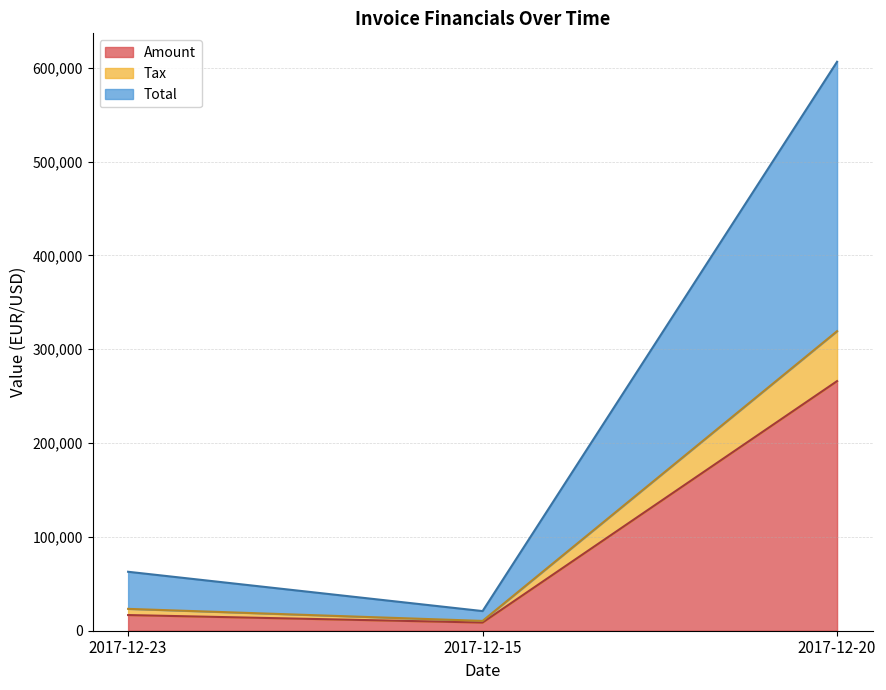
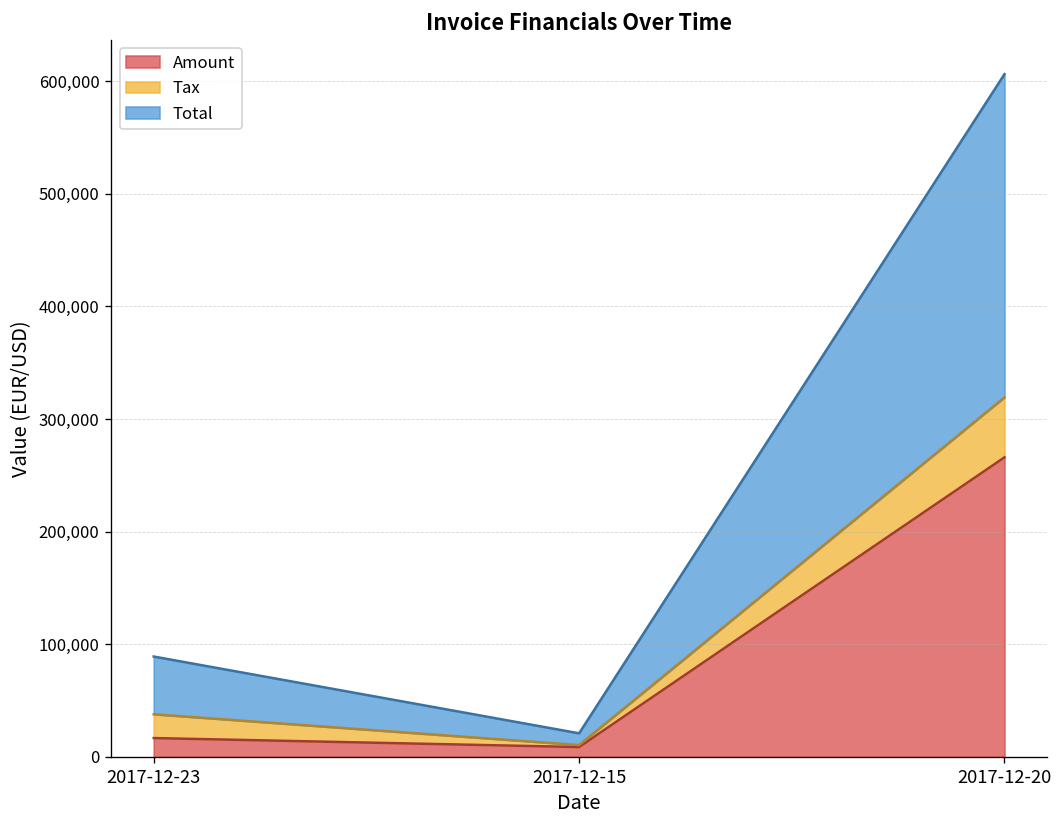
Tax, 2017-12-23: 10,000 -> 20,000
Total, 2017-12-23: 40,000 -> 50,000
